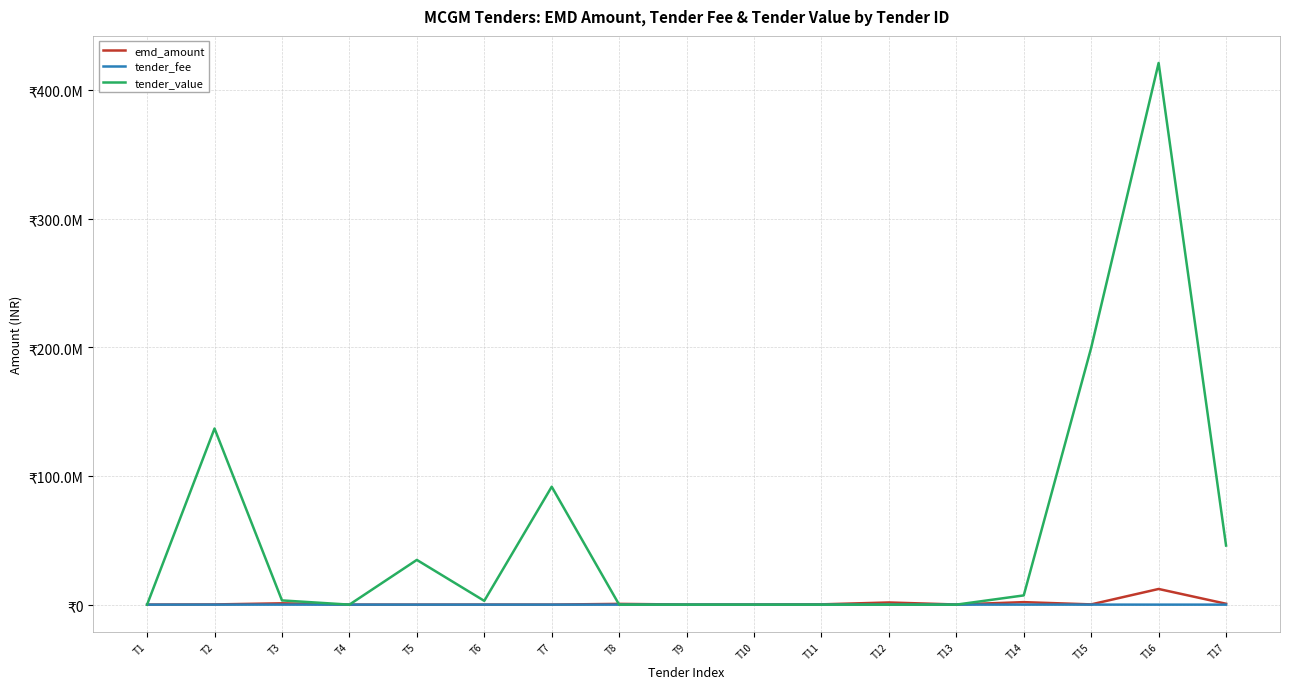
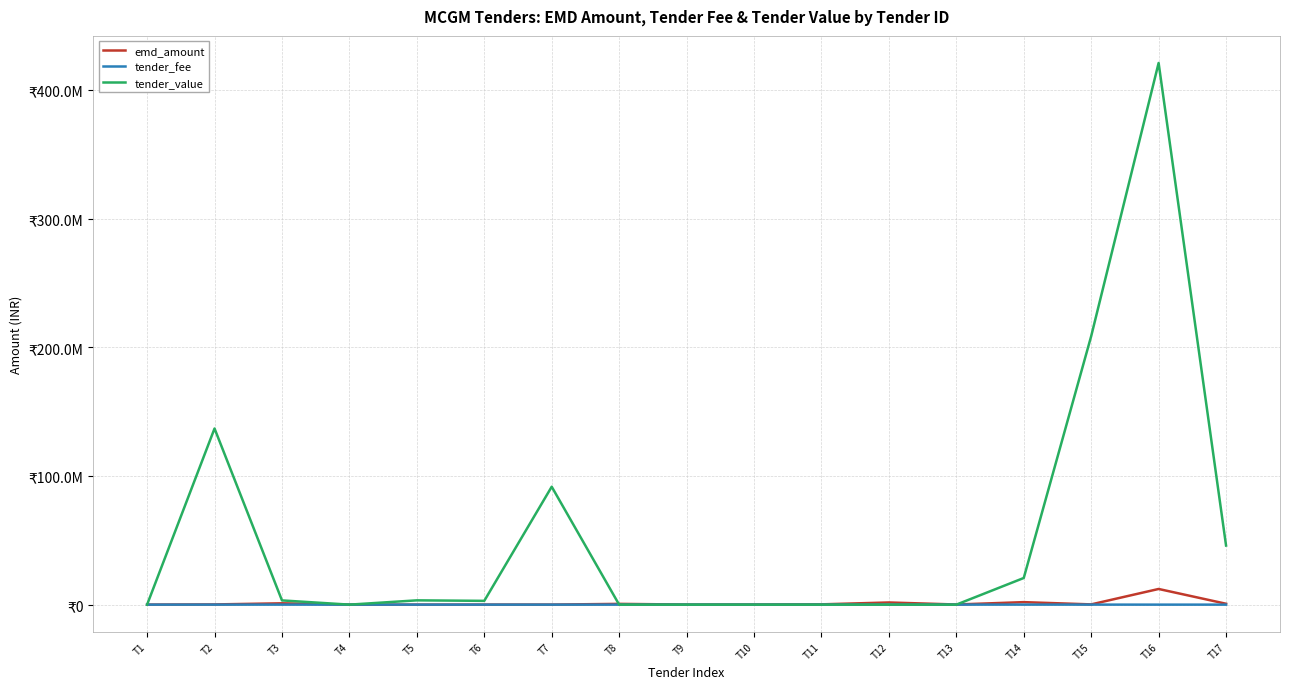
tender_value, T5: ₹35000000 -> ₹3000000
tender_value, T14: ₹7000000 -> ₹21000000
tender_value, T15: ₹200000000 -> ₹209000000
